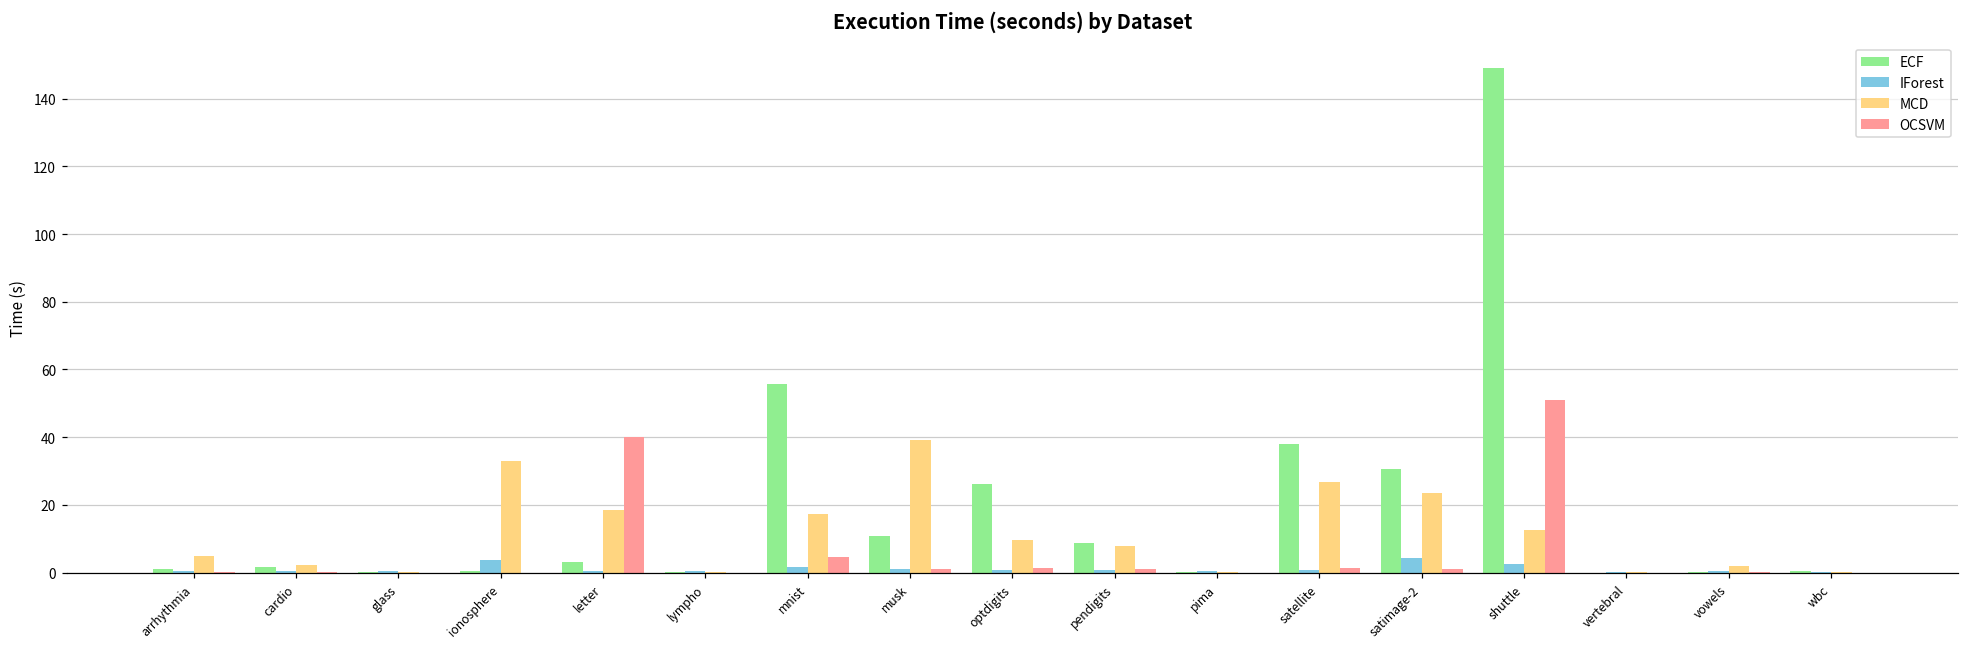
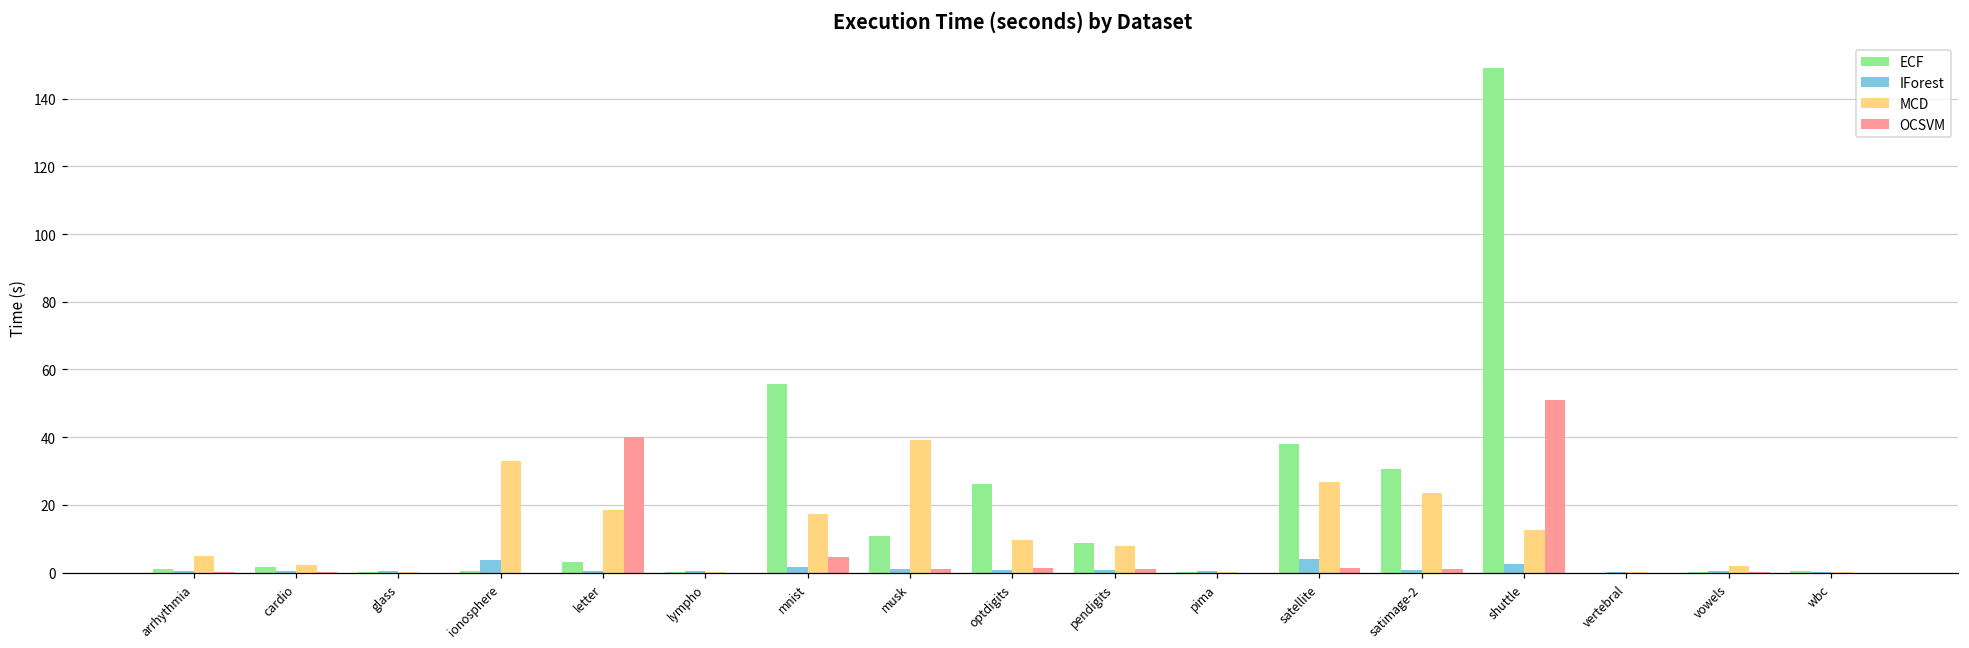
IForest, satellite: 1 -> 4
IForest, satimage-2: 4 -> 1
